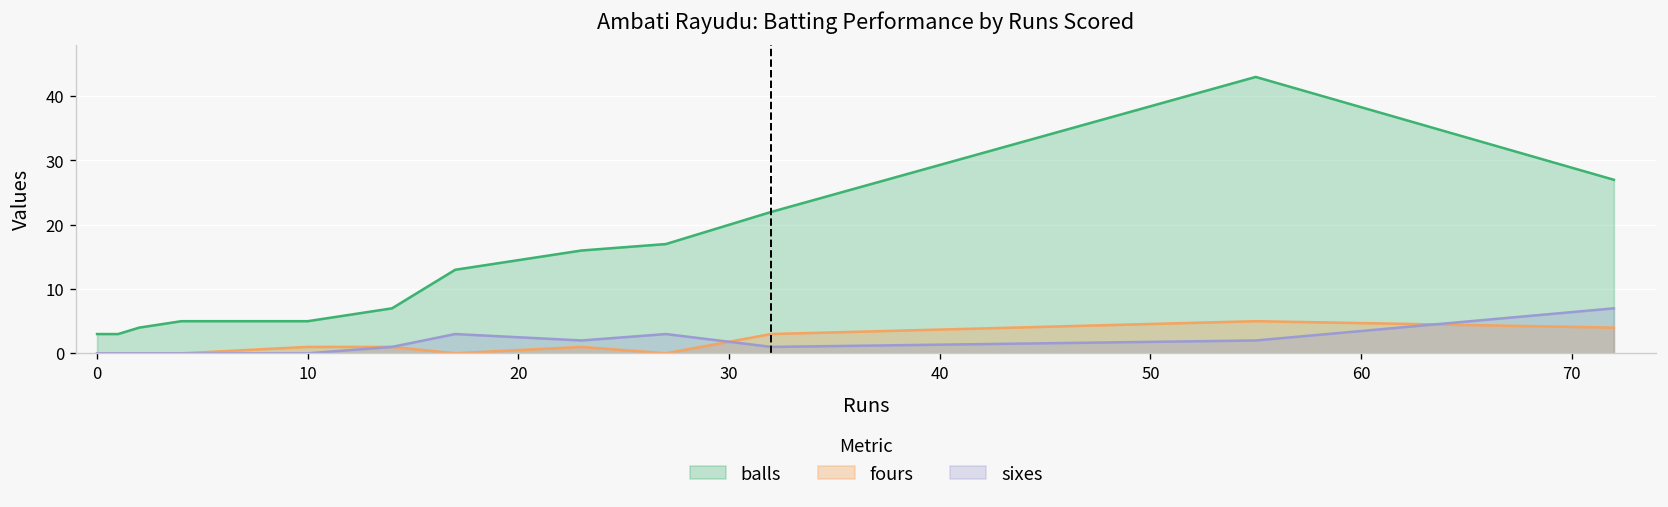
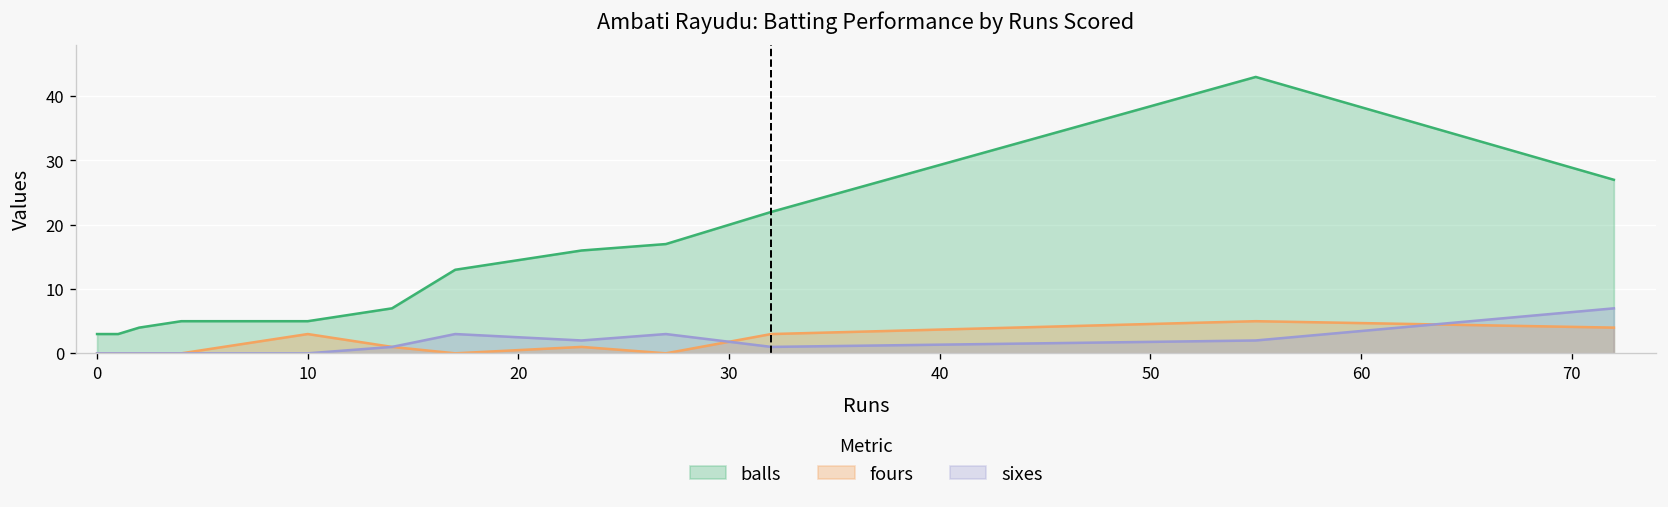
fours, 10: 1 -> 3
